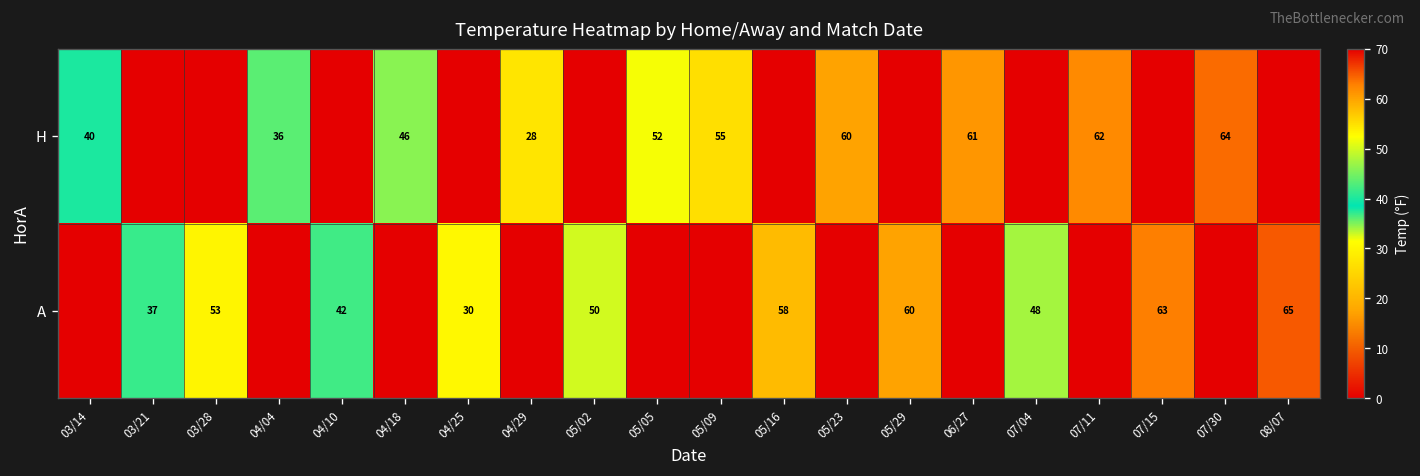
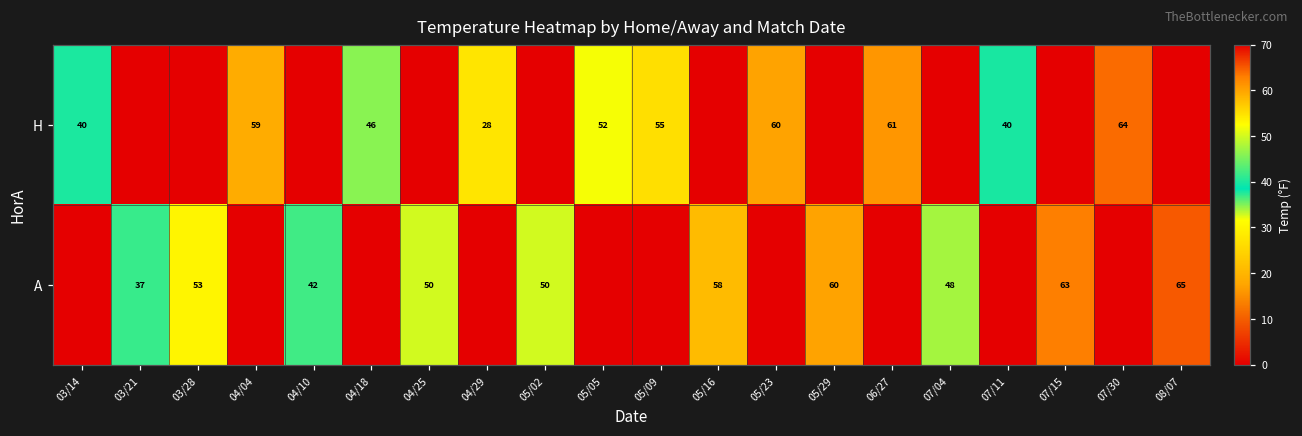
H, 04/04: 36 -> 59
H, 07/11: 62 -> 40
A, 04/25: 30 -> 50
